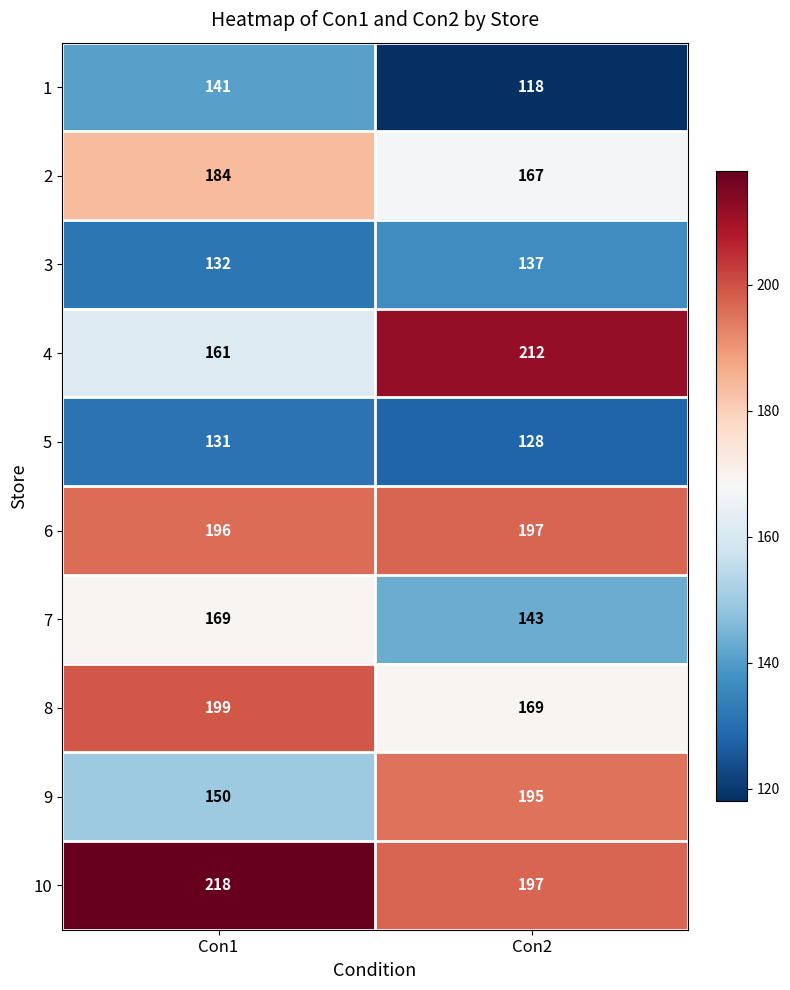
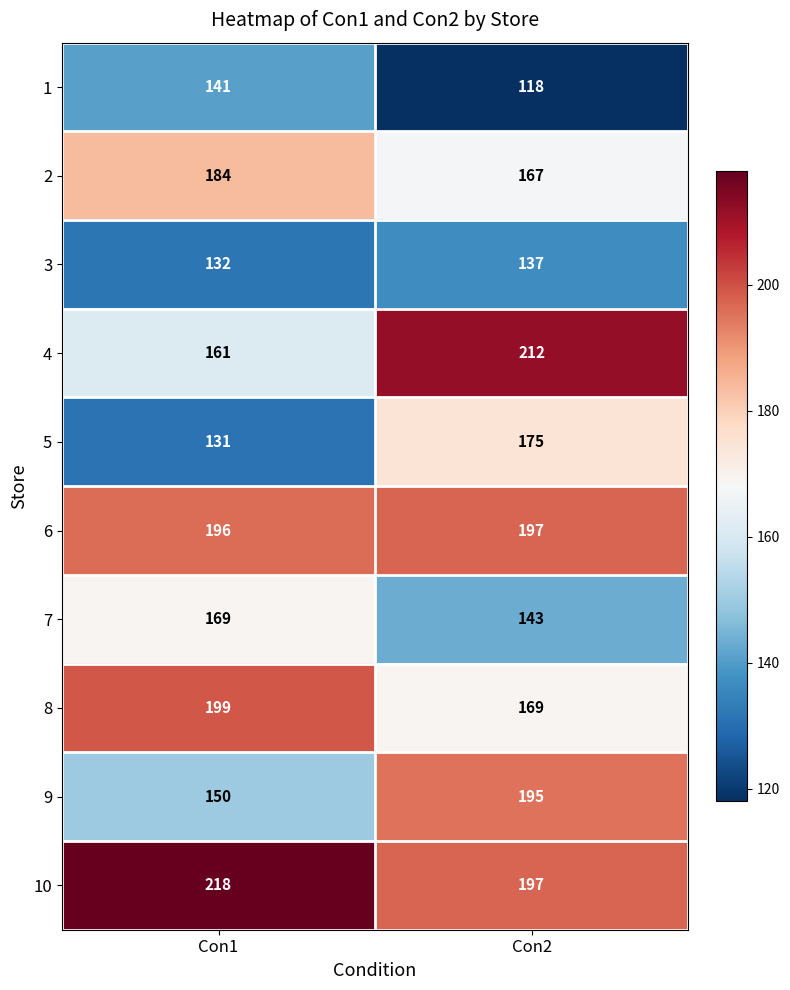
5, Con2: 128 -> 175
